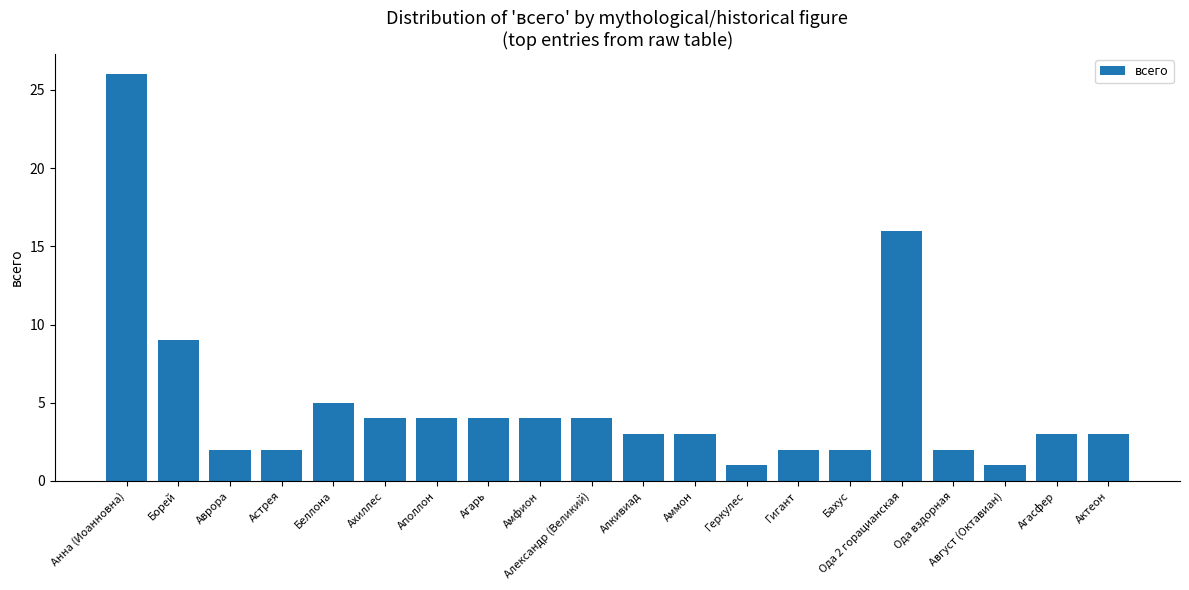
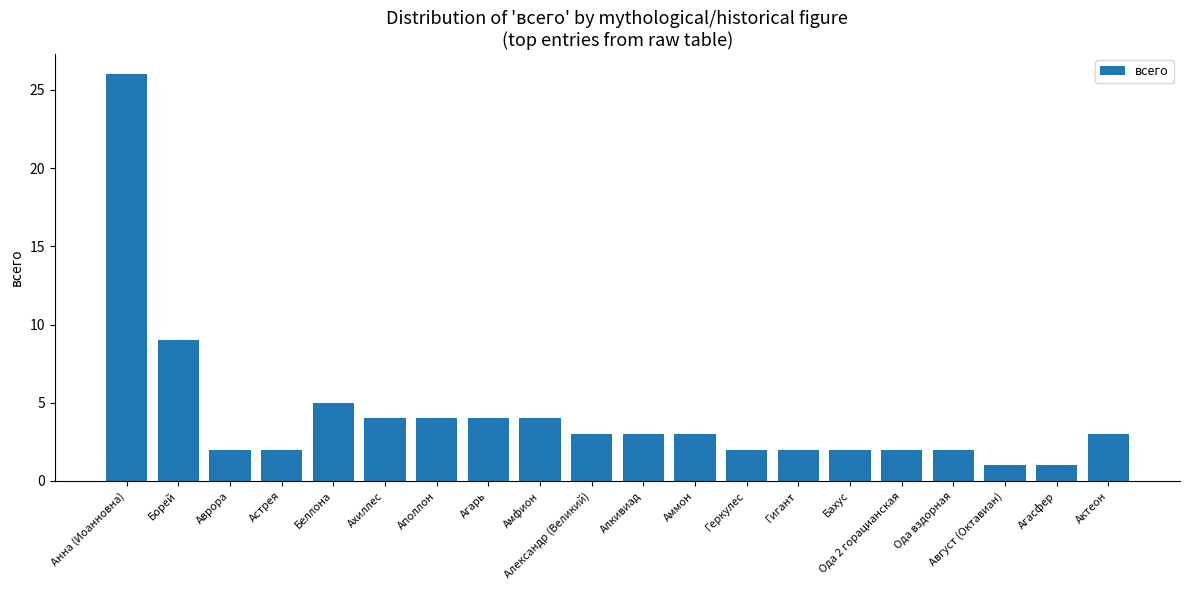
Александр (Великий): 4 -> 3
Геркулес: 1 -> 2
Ода 2 горацианская: 16 -> 2
Агасфер: 3 -> 1
